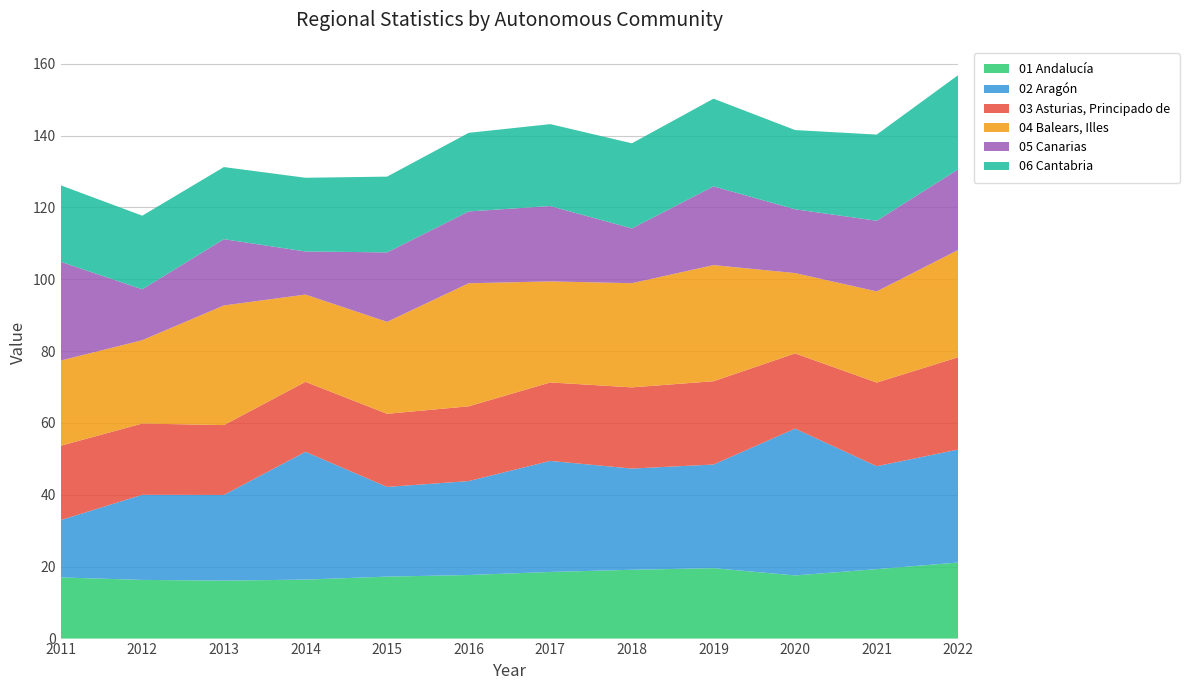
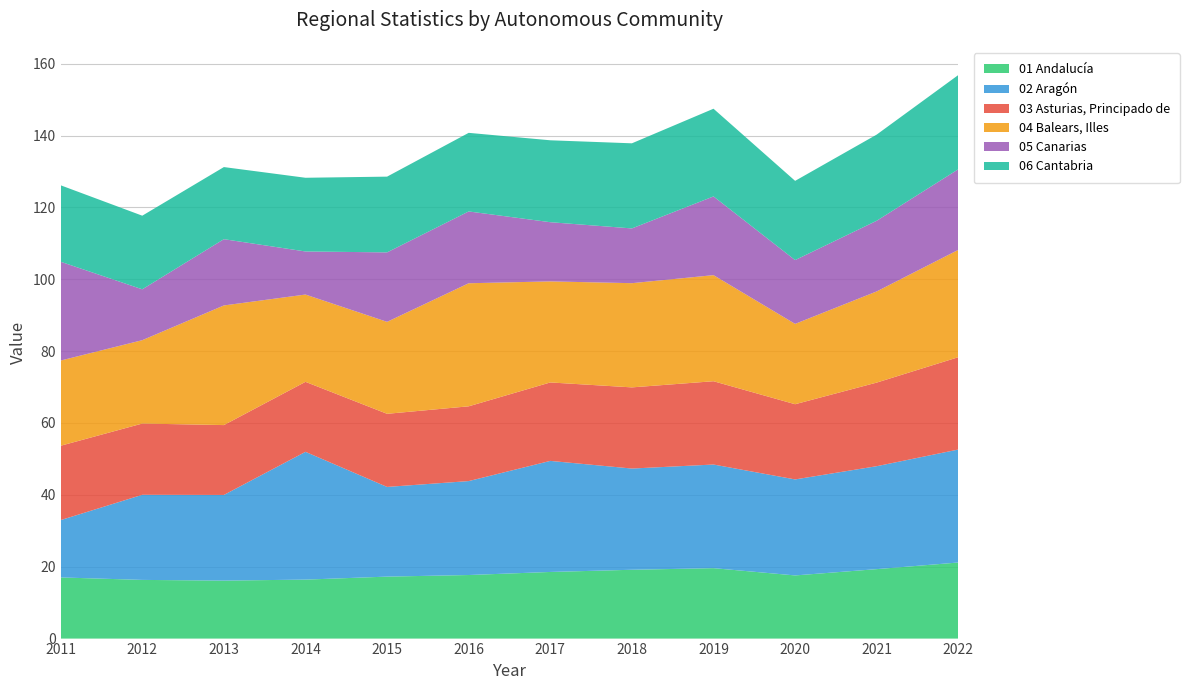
05 Canarias, 2017: 21 -> 16
04 Balears, Illes, 2019: 32 -> 30
02 Aragón, 2020: 41 -> 27
